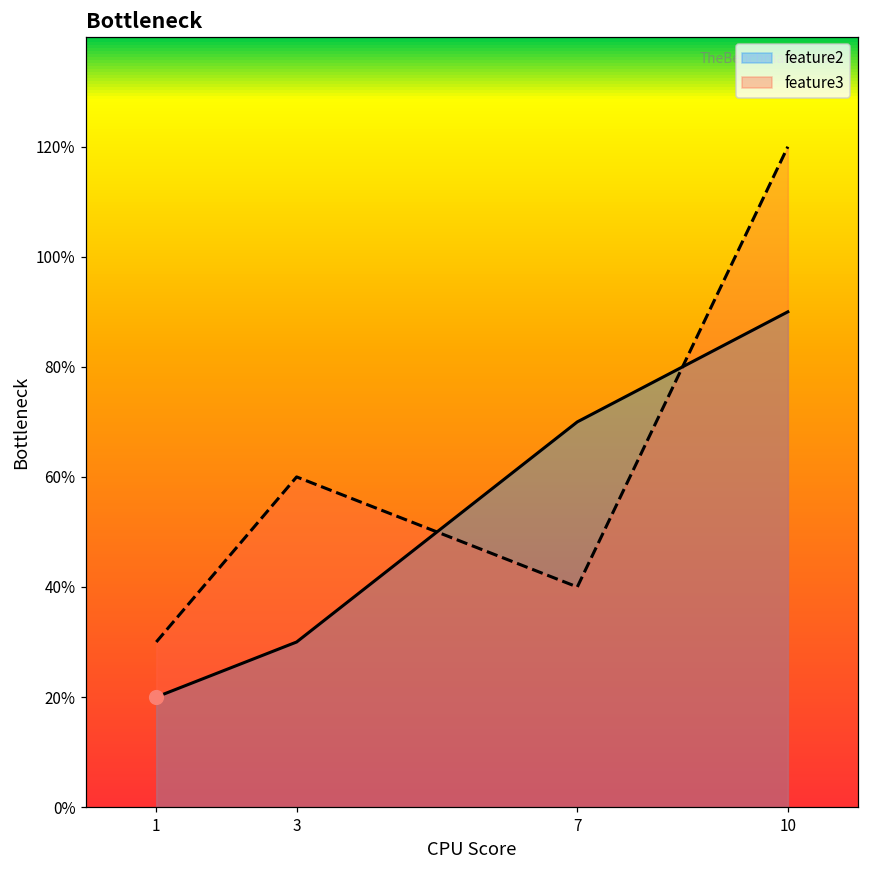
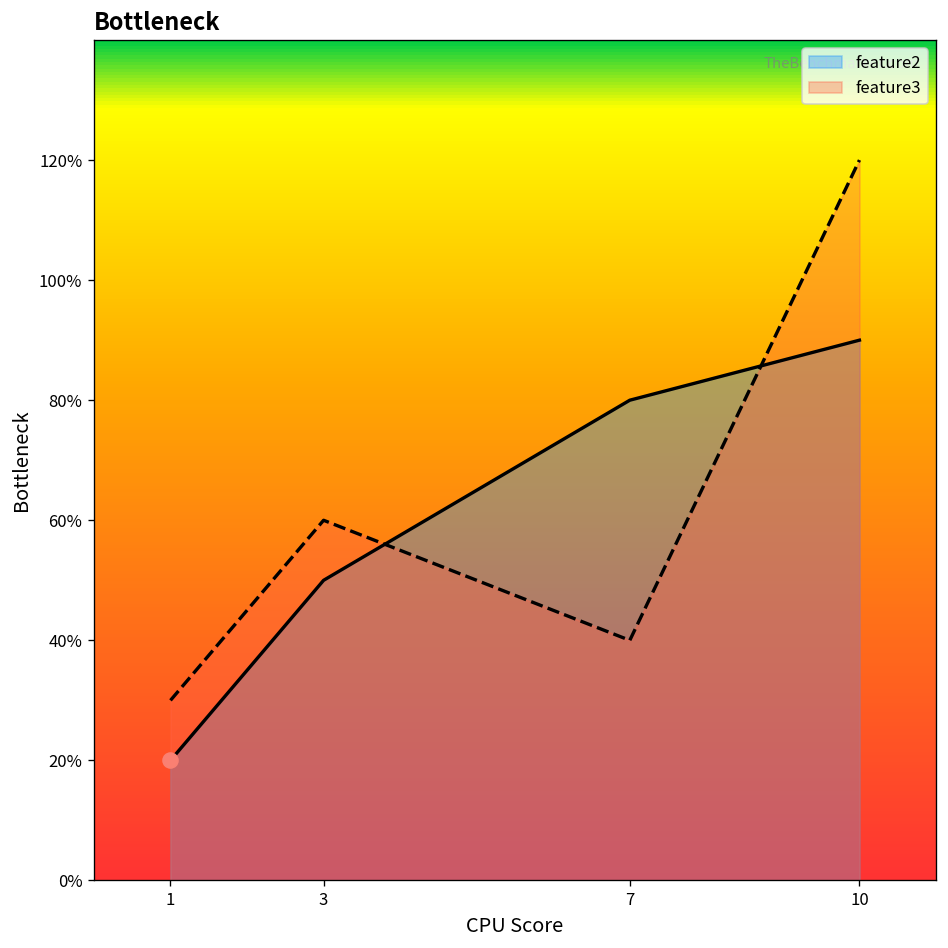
feature2, 3: 30% -> 50%
feature2, 7: 70% -> 80%
